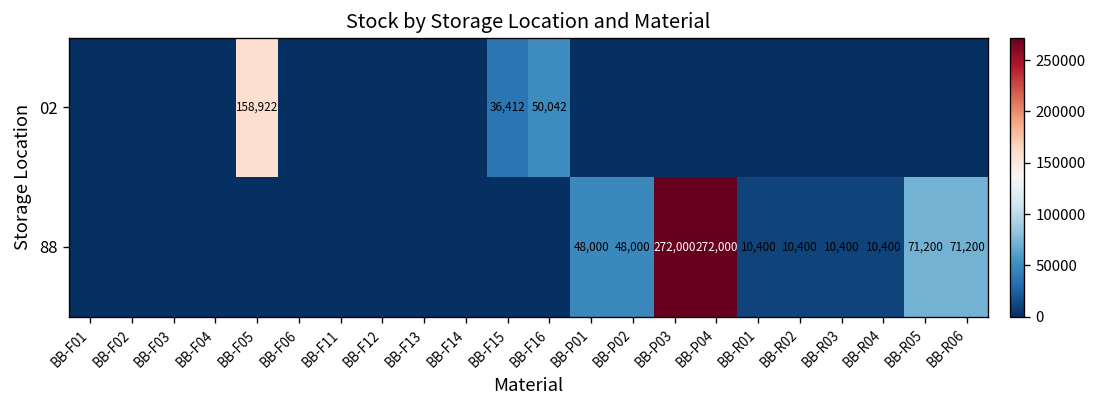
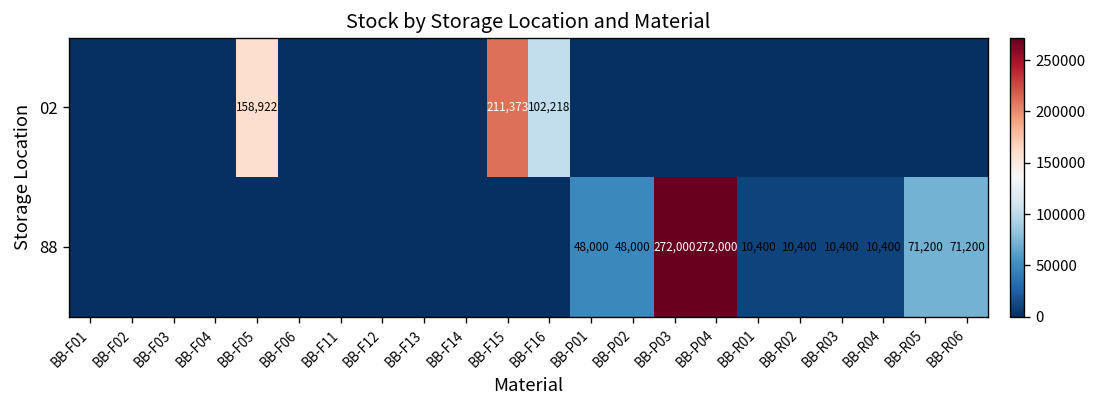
02, BB-F15: 36,412 -> 211,373
02, BB-F16: 50,042 -> 102,218
